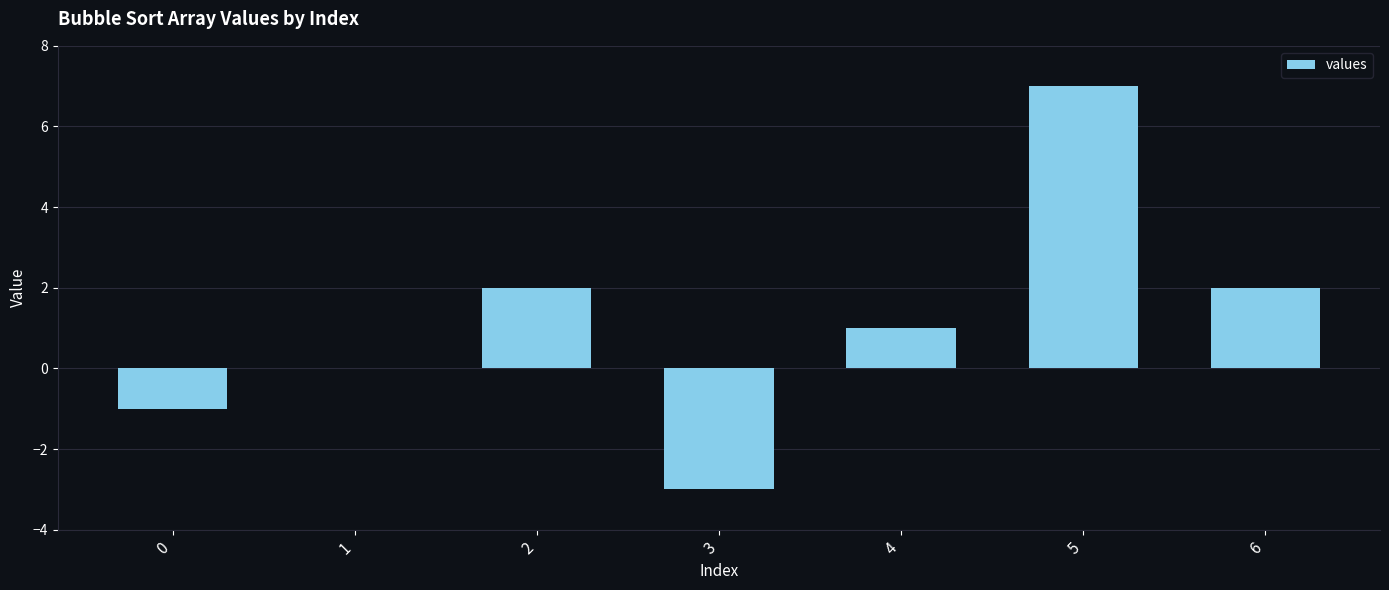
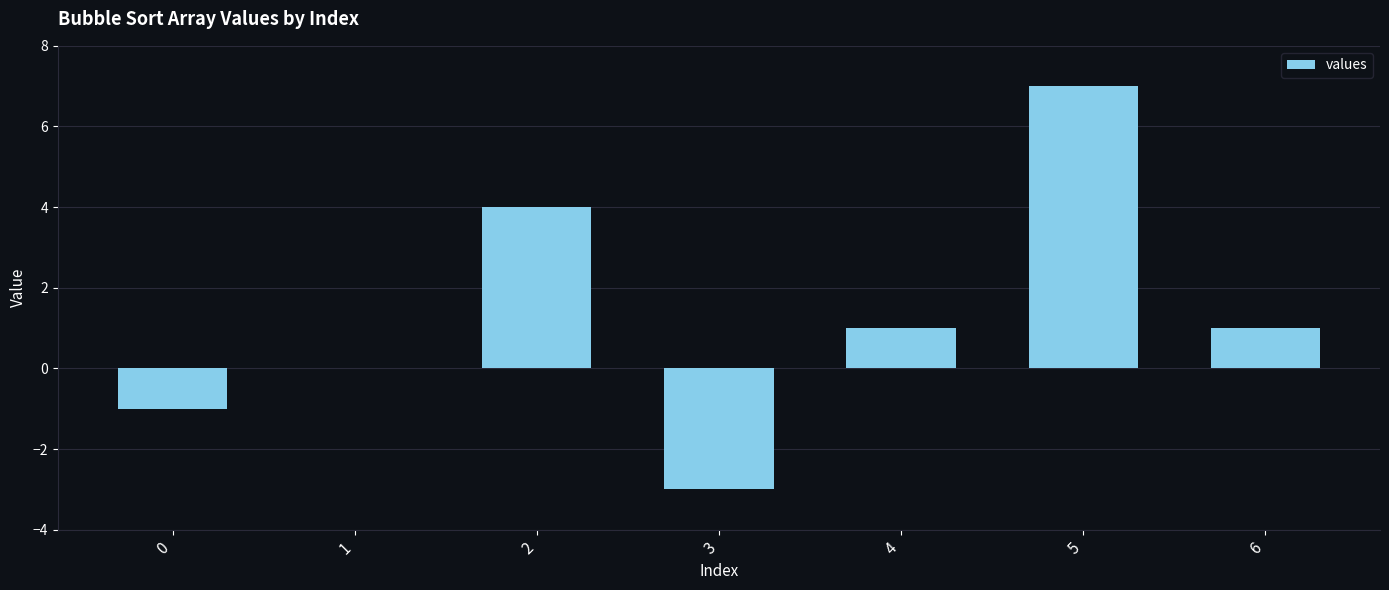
2: 2 -> 4
6: 2 -> 1
